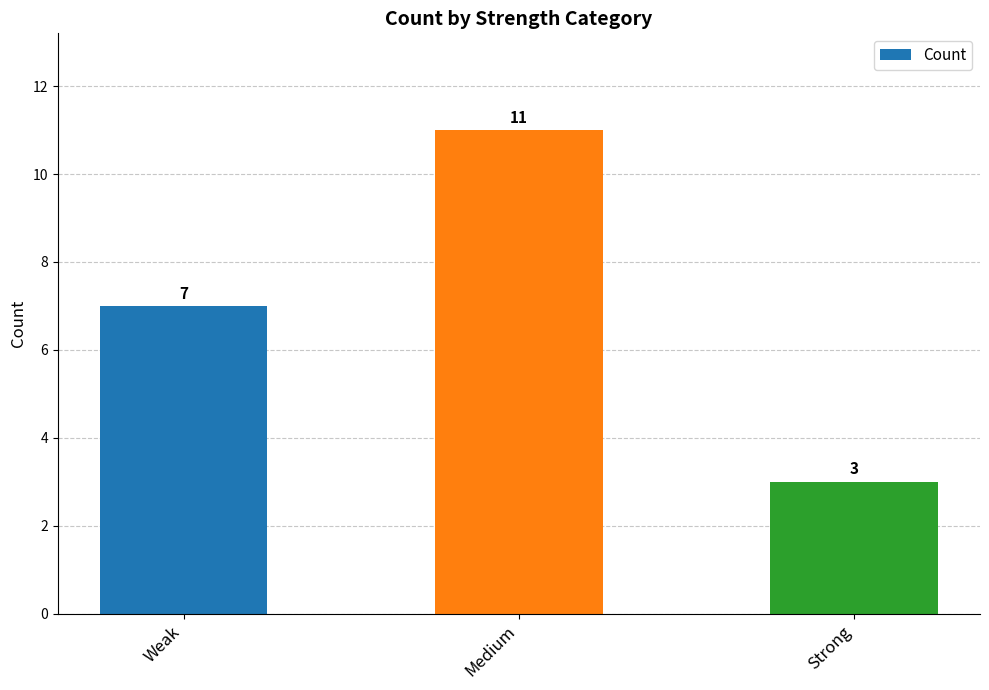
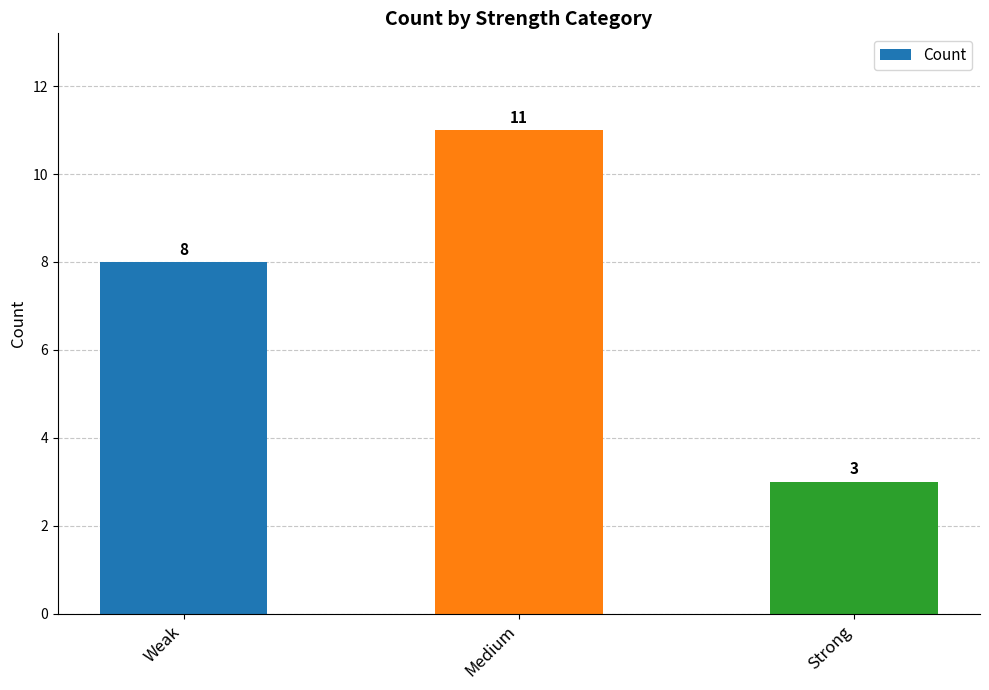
Weak: 7 -> 8
